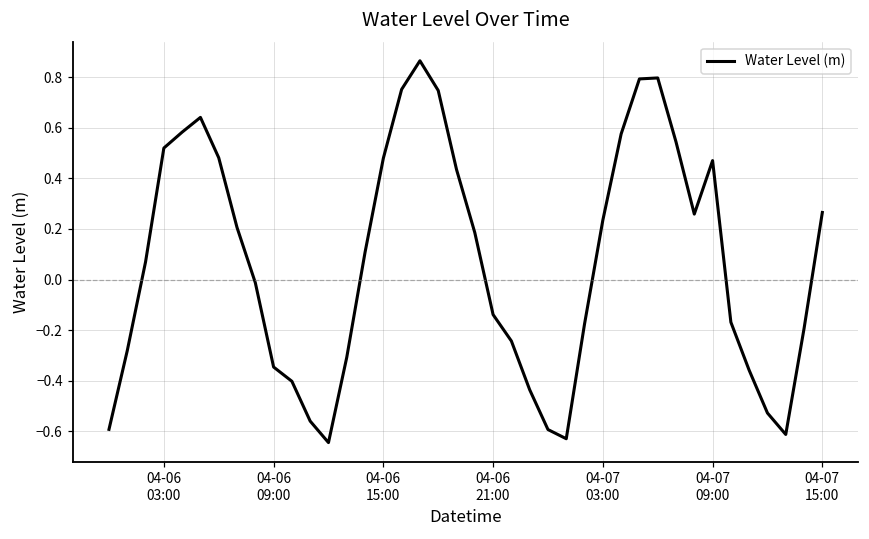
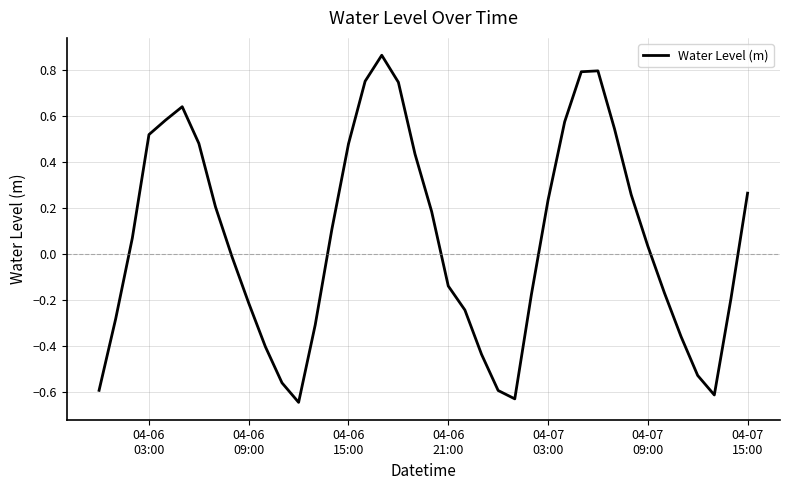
04-06 09:00: -0.35 -> -0.21
04-07 09:00: 0.47 -> 0.04
